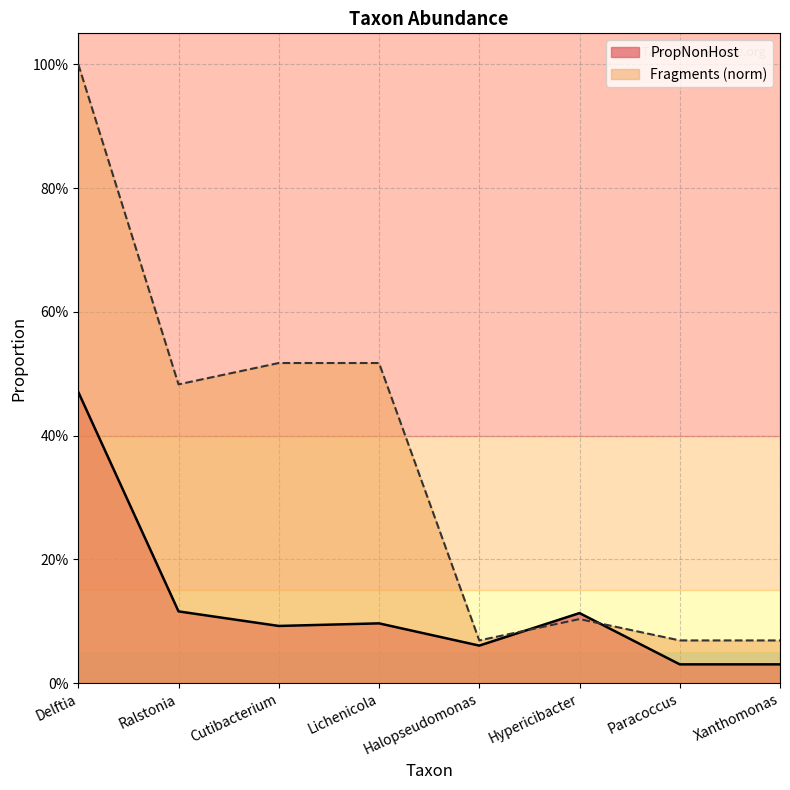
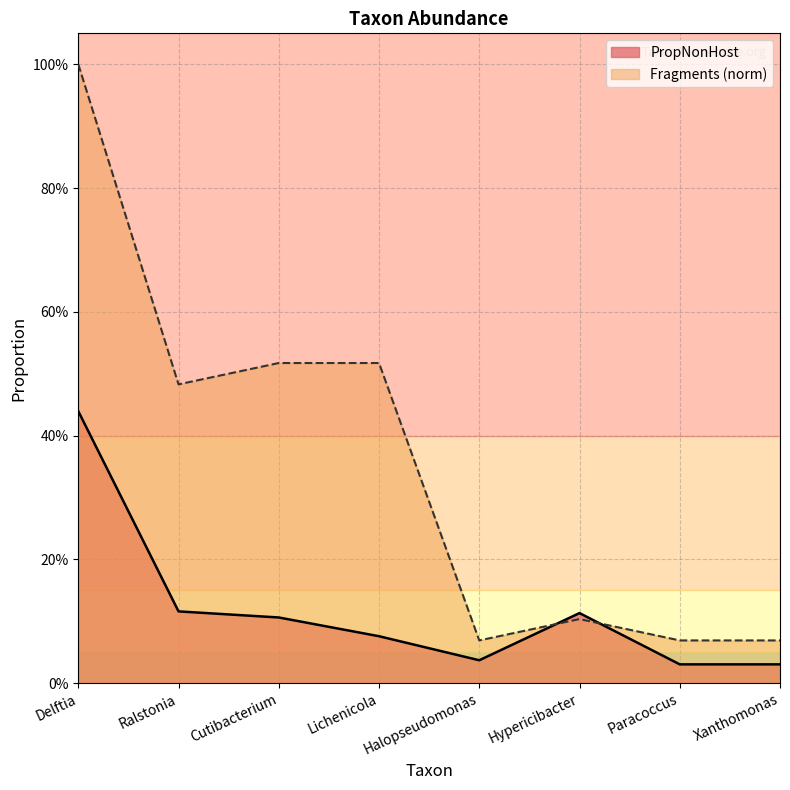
PropNonHost, Delftia: 47% -> 44%
PropNonHost, Cutibacterium: 9% -> 11%
PropNonHost, Lichenicola: 10% -> 8%
PropNonHost, Halopseudomonas: 6% -> 4%
